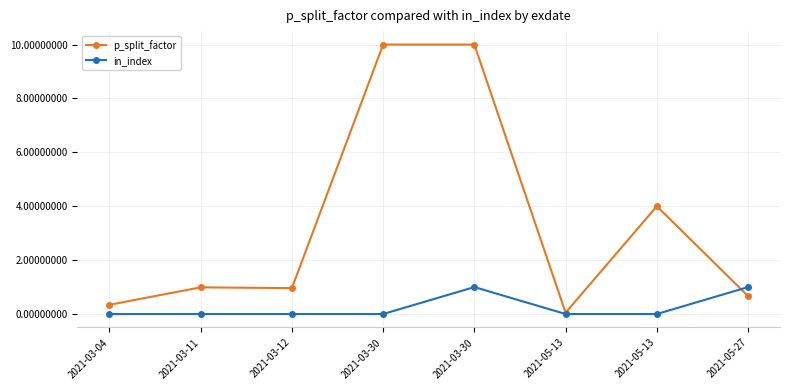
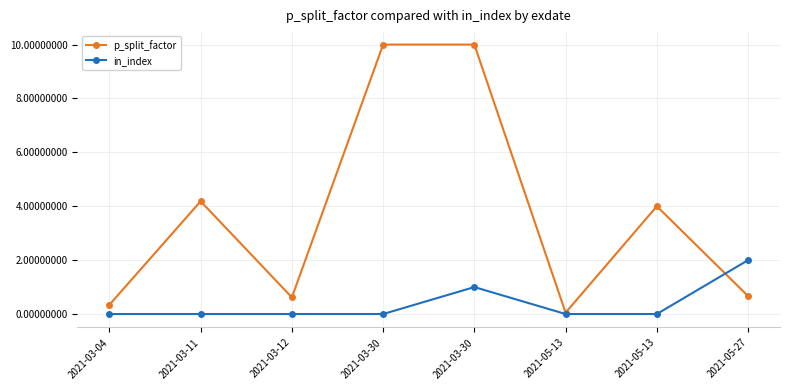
p_split_factor, 2021-03-11: 1.0 -> 4.2
p_split_factor, 2021-03-12: 1.0 -> 0.6
in_index, 2021-05-27: 1 -> 2
